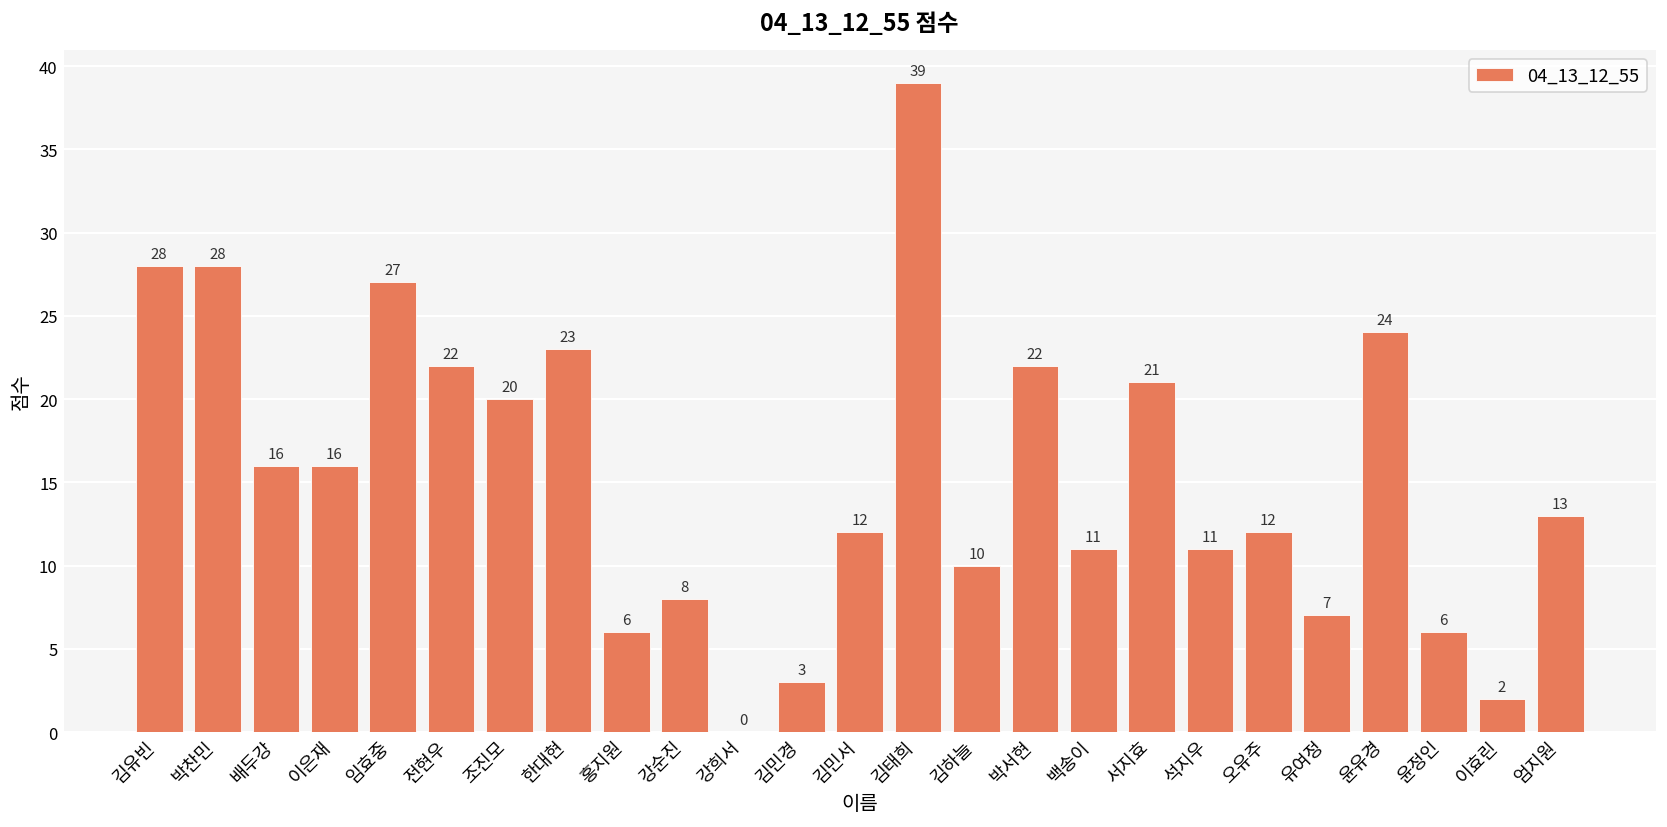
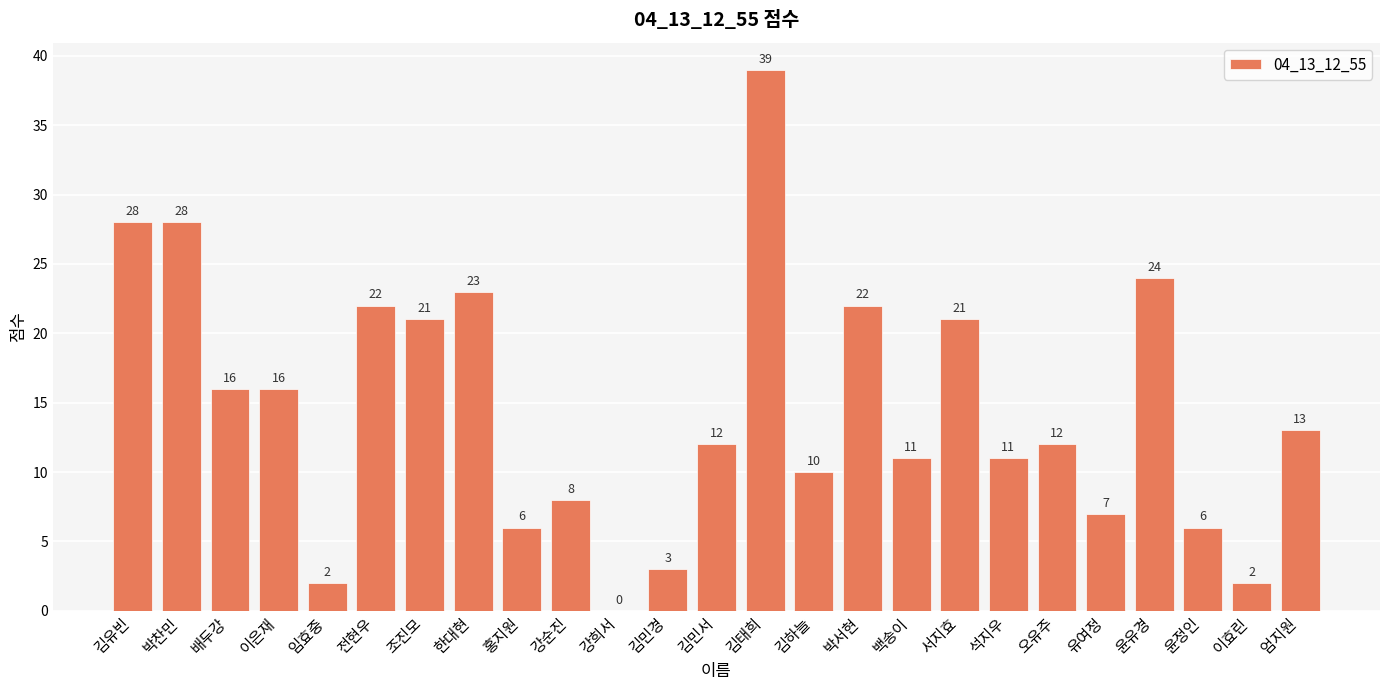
임효중: 27 -> 2
조진모: 20 -> 21
